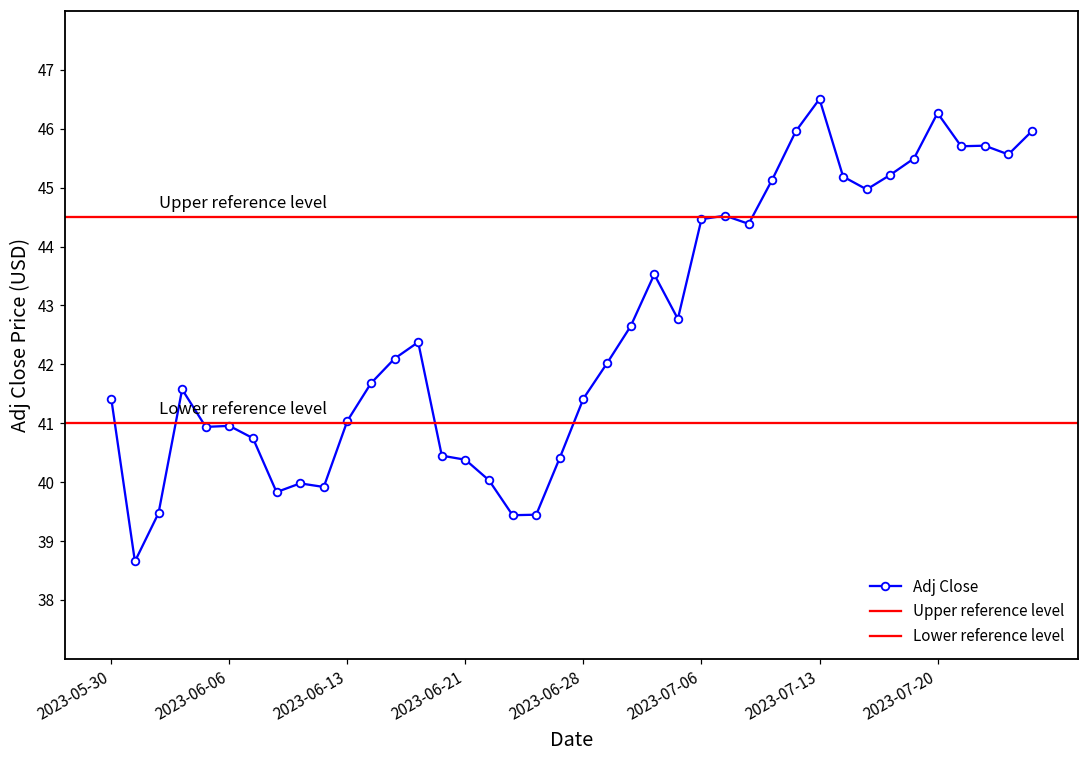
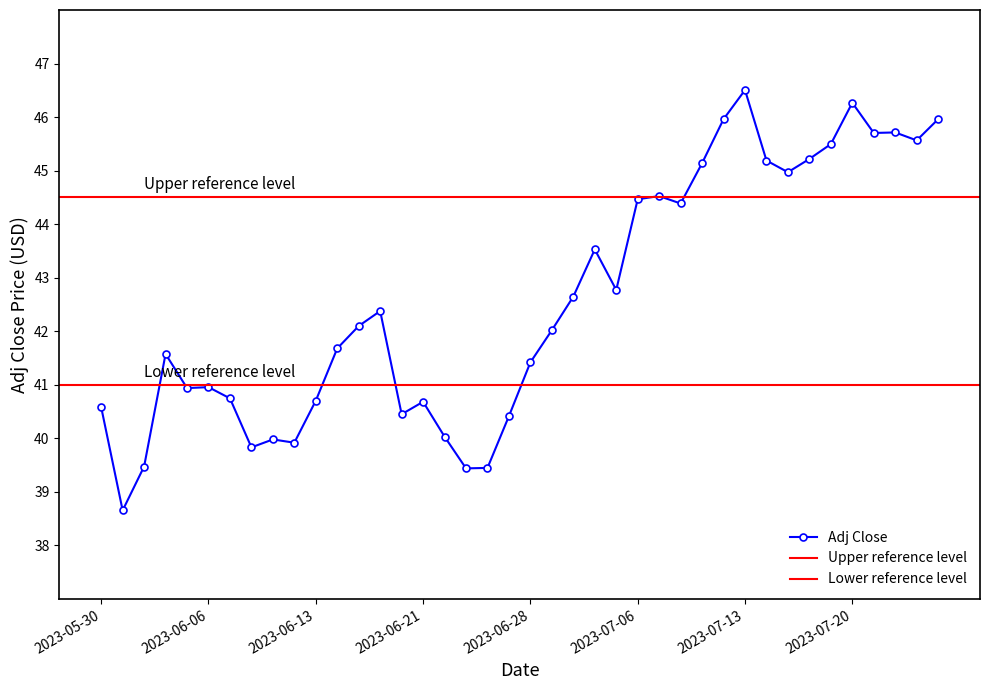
2023-05-30: 41.4 -> 40.6
2023-06-13: 41.0 -> 40.7
2023-06-21: 40.4 -> 40.7
